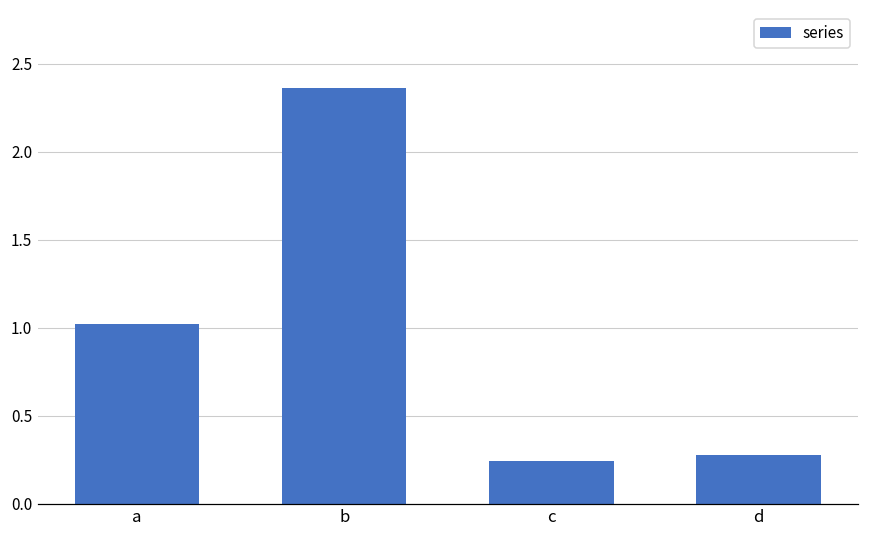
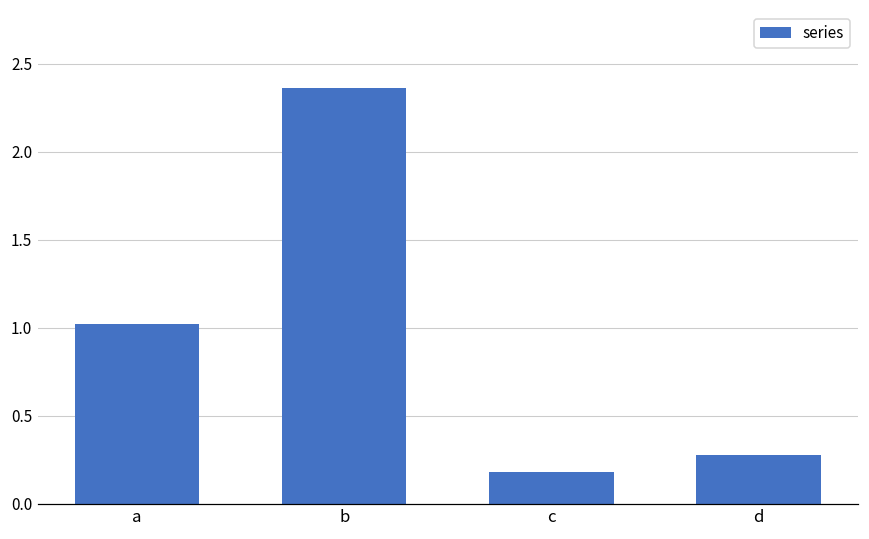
c: 0.24 -> 0.18
